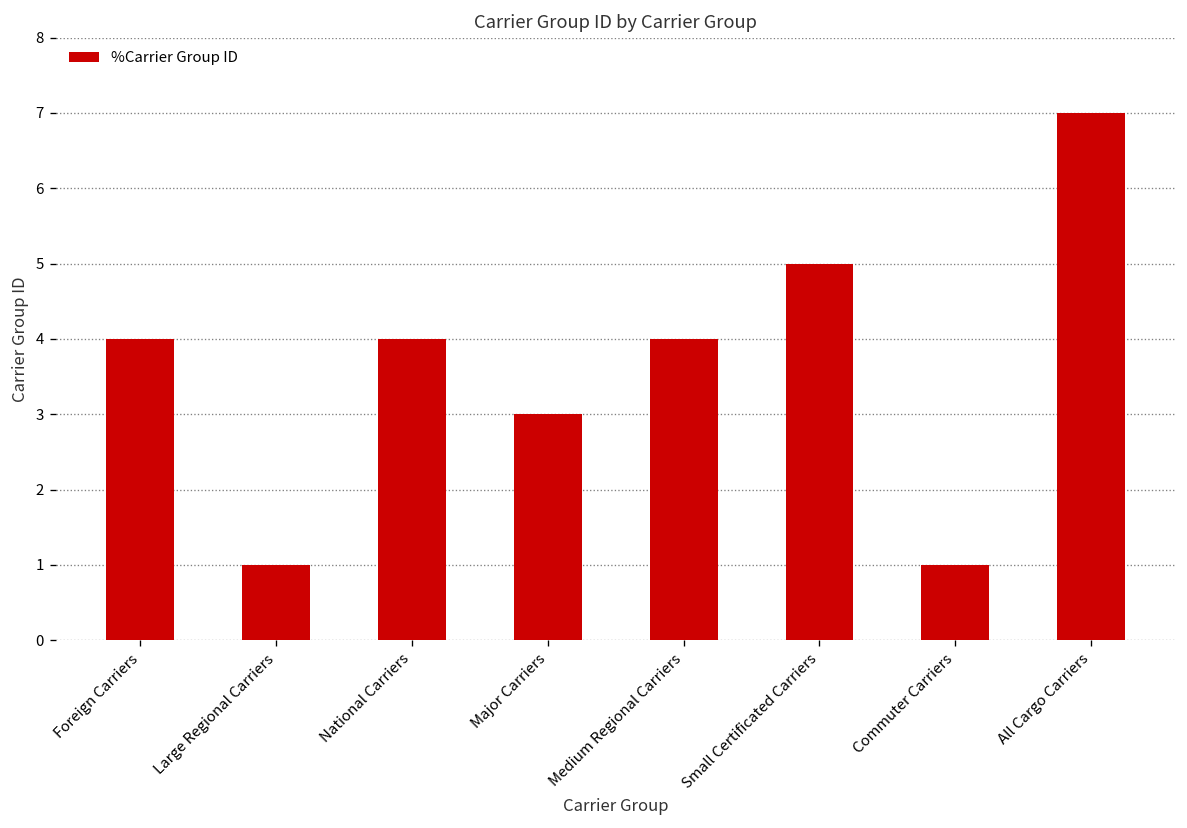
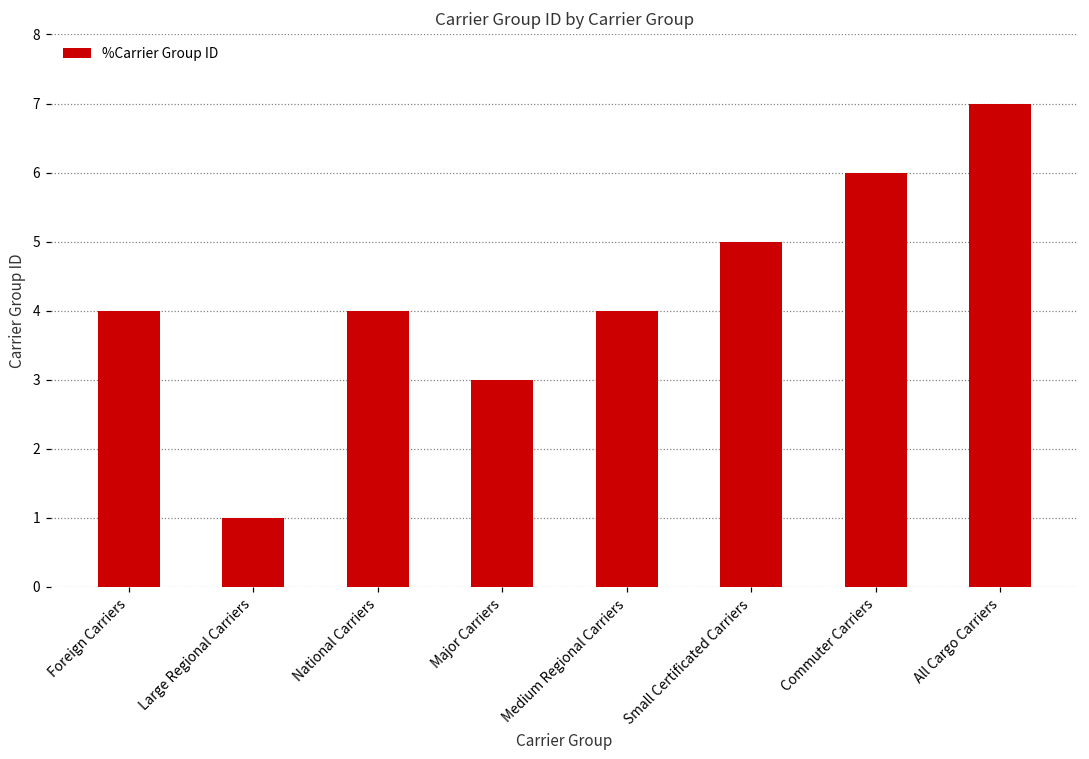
Commuter Carriers: 1 -> 6
